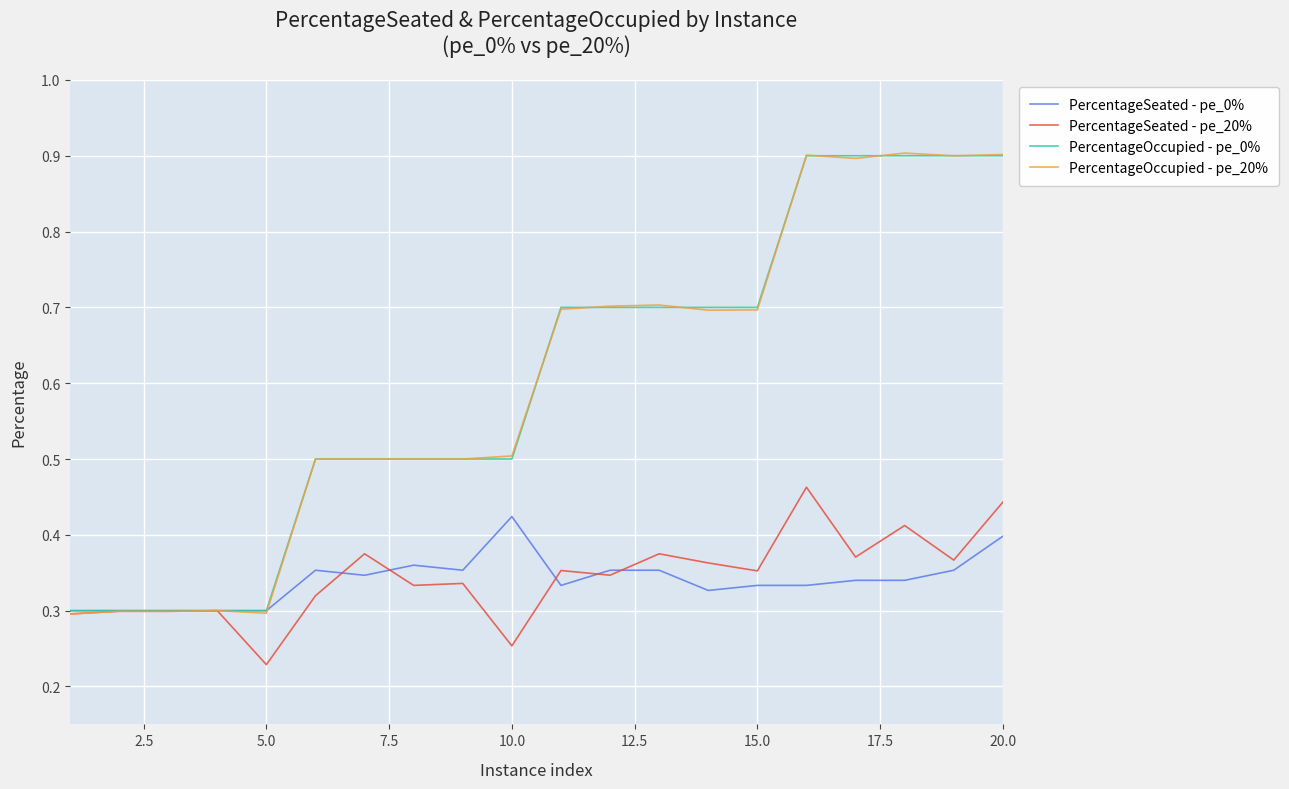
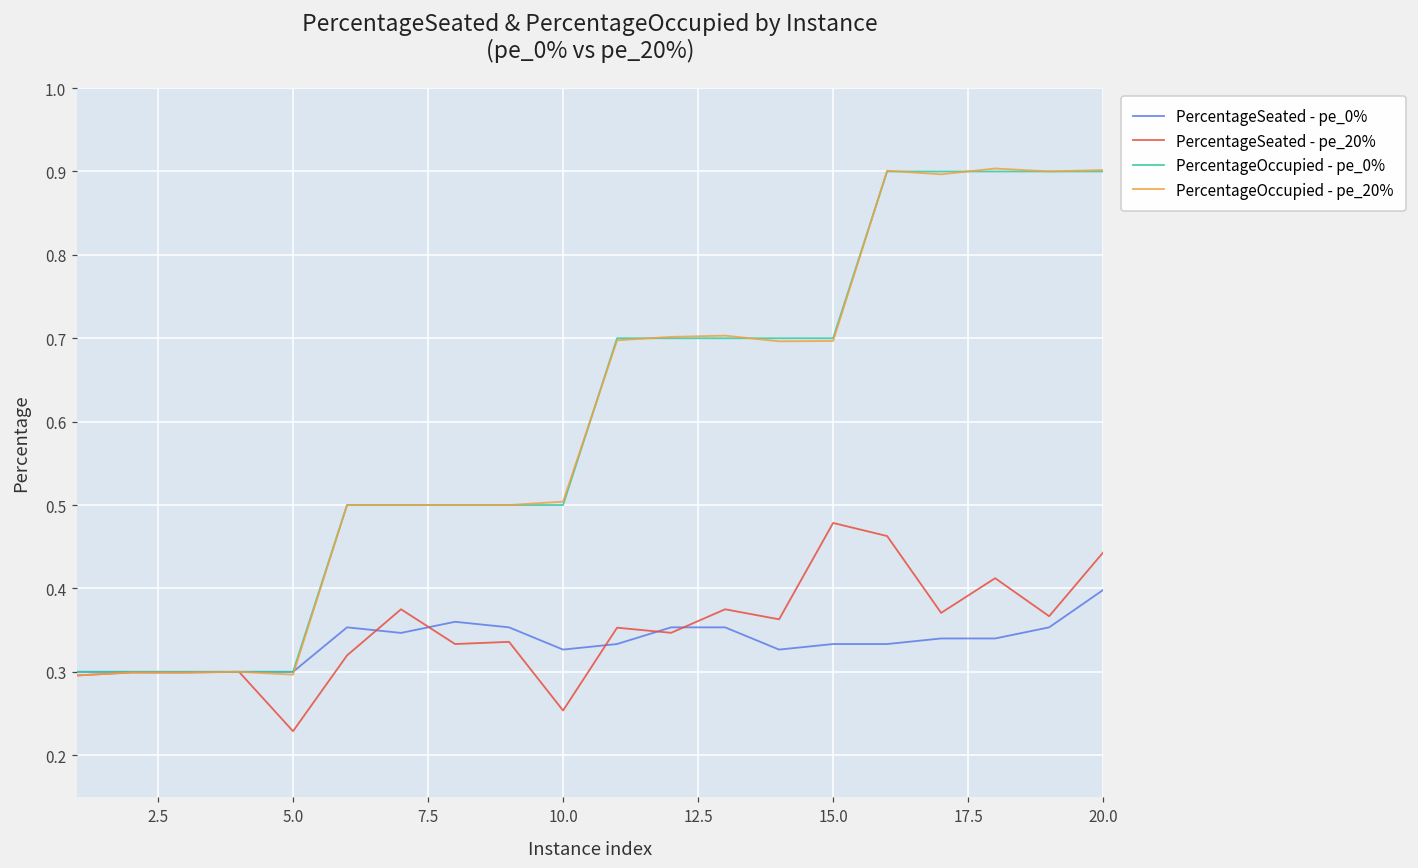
PercentageSeated - pe_0%, 10.0: 0.42 -> 0.33
PercentageSeated - pe_20%, 15.0: 0.35 -> 0.48
